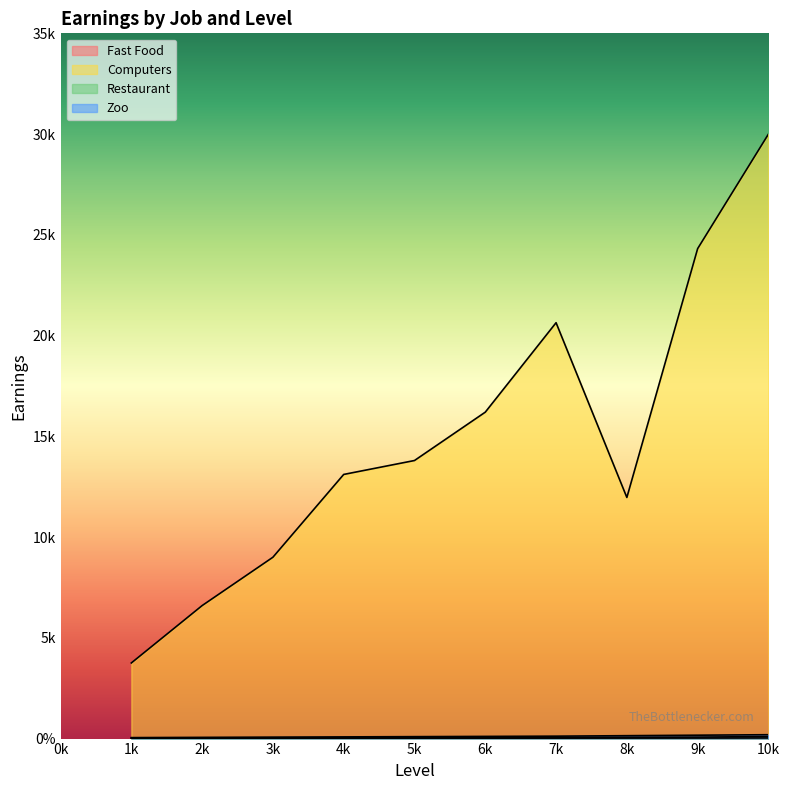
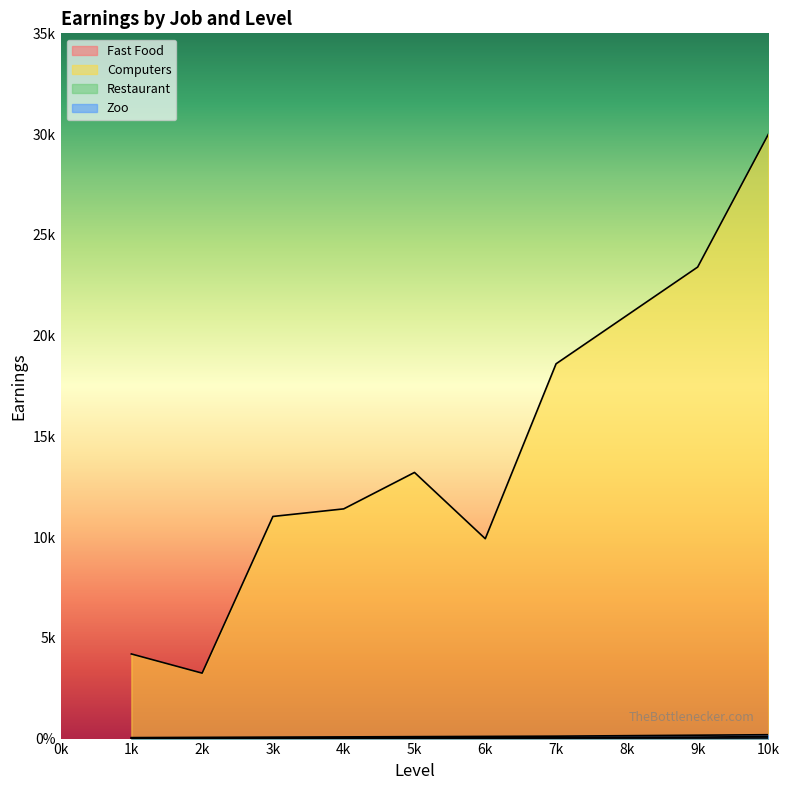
Computers, 1k: 3800 -> 4200
Computers, 2k: 6600 -> 3200
Computers, 3k: 9000 -> 11000
Computers, 4k: 13100 -> 11400
Computers, 5k: 13800 -> 13200
Computers, 6k: 16200 -> 9900
Computers, 7k: 20600 -> 18600
Computers, 8k: 12000 -> 21000
Computers, 9k: 24300 -> 23400
